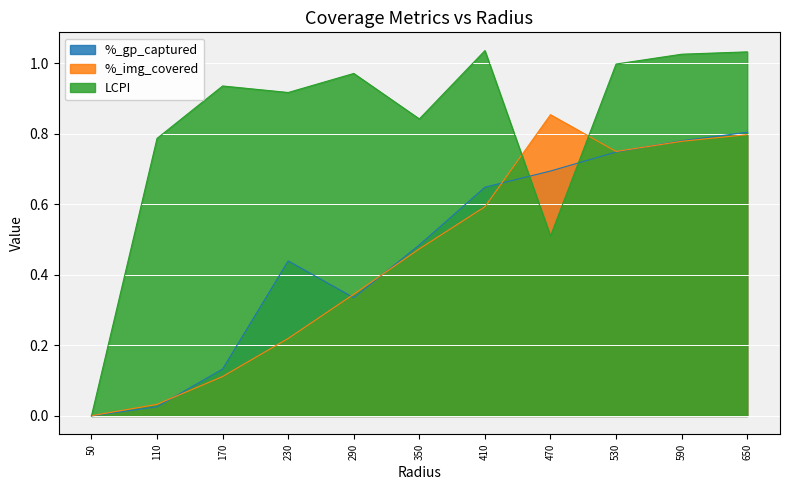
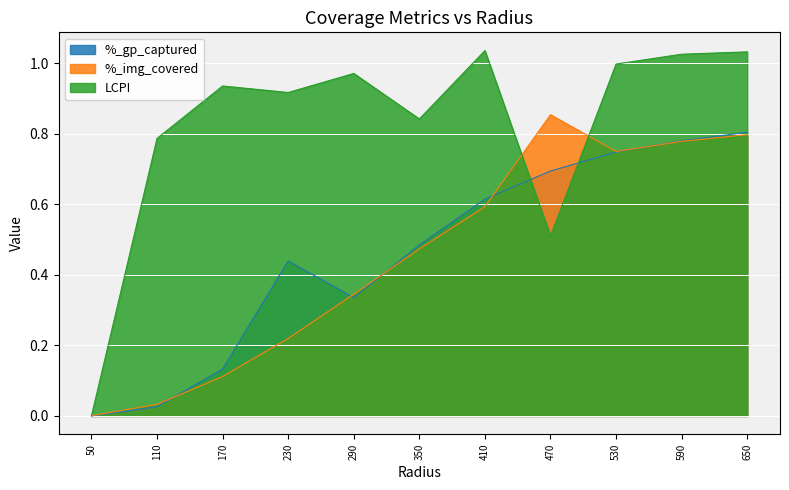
%_gp_captured, 410: 0.65 -> 0.61
